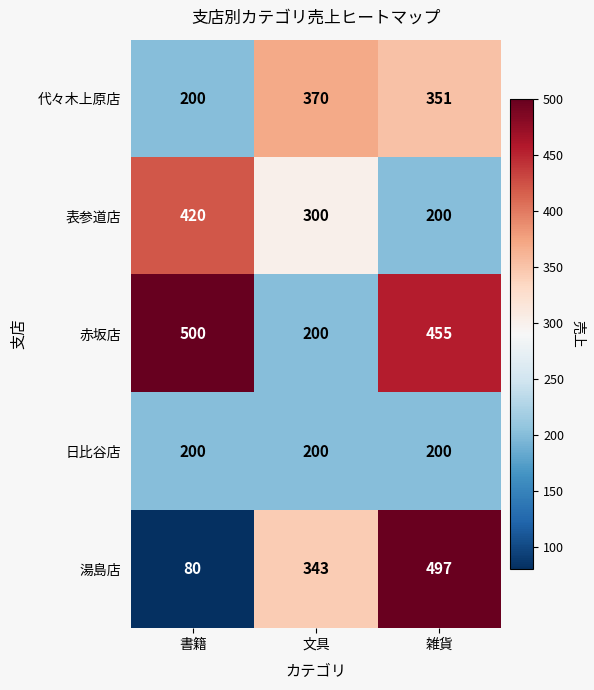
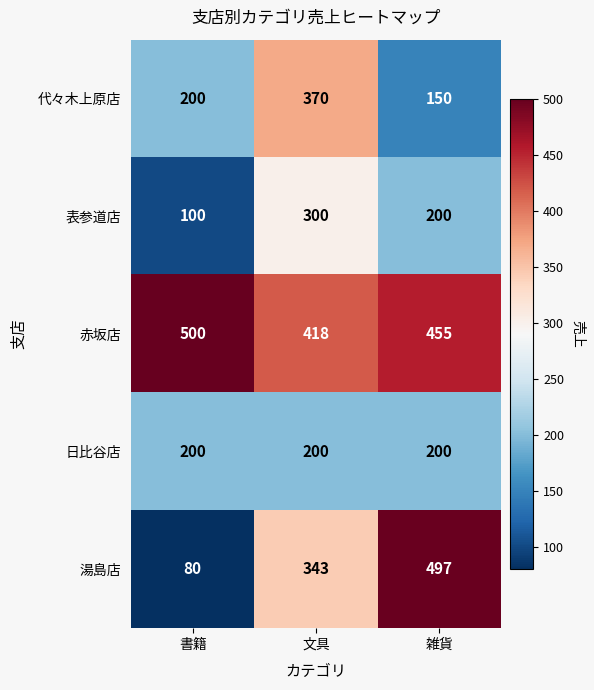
代々木上原店, 雑貨: 351 -> 150
表参道店, 書籍: 420 -> 100
赤坂店, 文具: 200 -> 418
